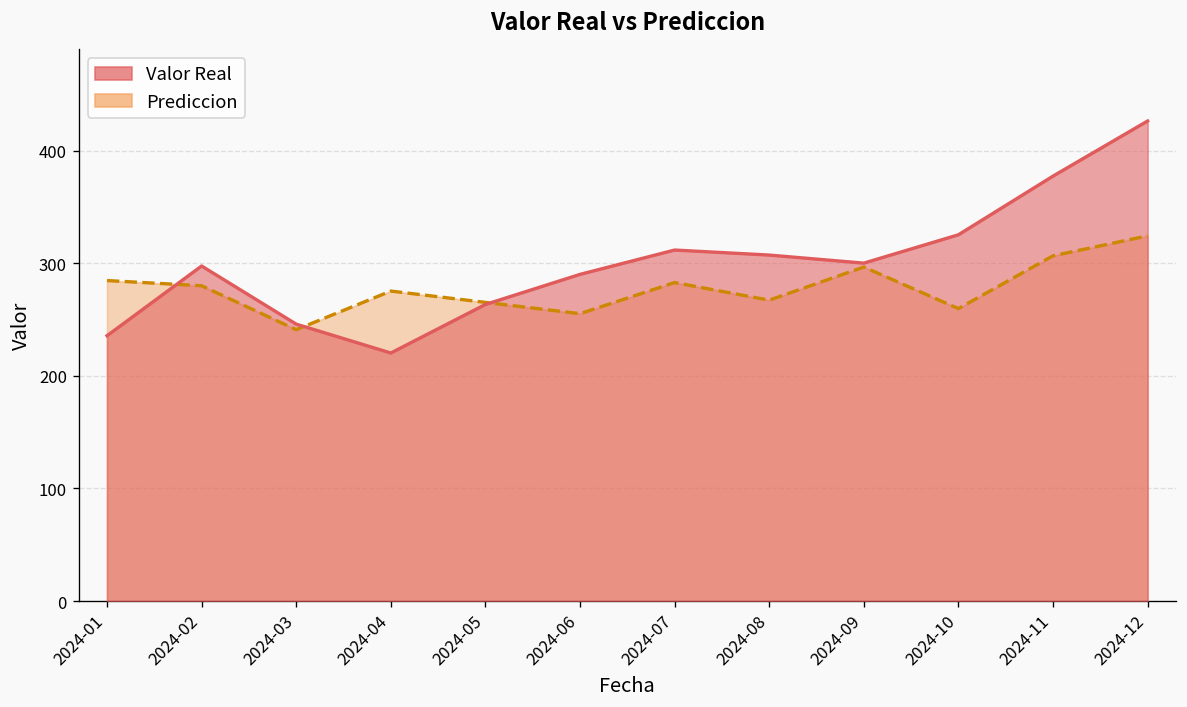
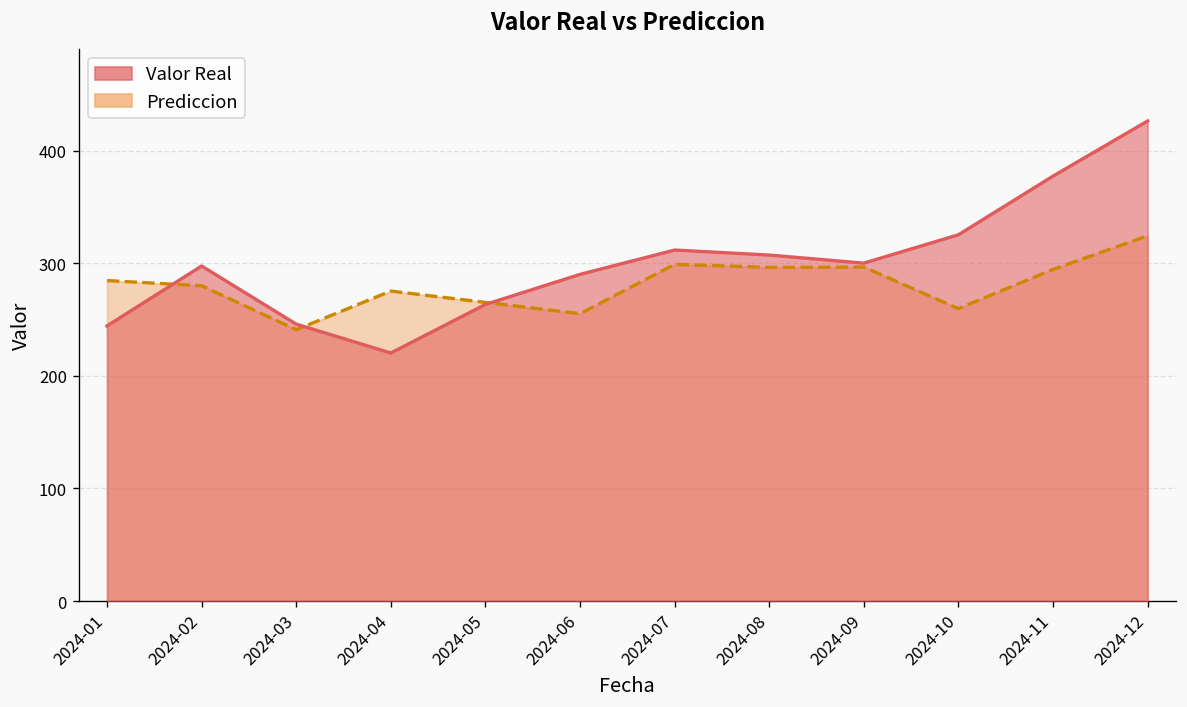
Valor Real, 2024-01: 236 -> 244
Prediccion, 2024-07: 280 -> 300
Prediccion, 2024-08: 270 -> 300
Prediccion, 2024-11: 310 -> 290
